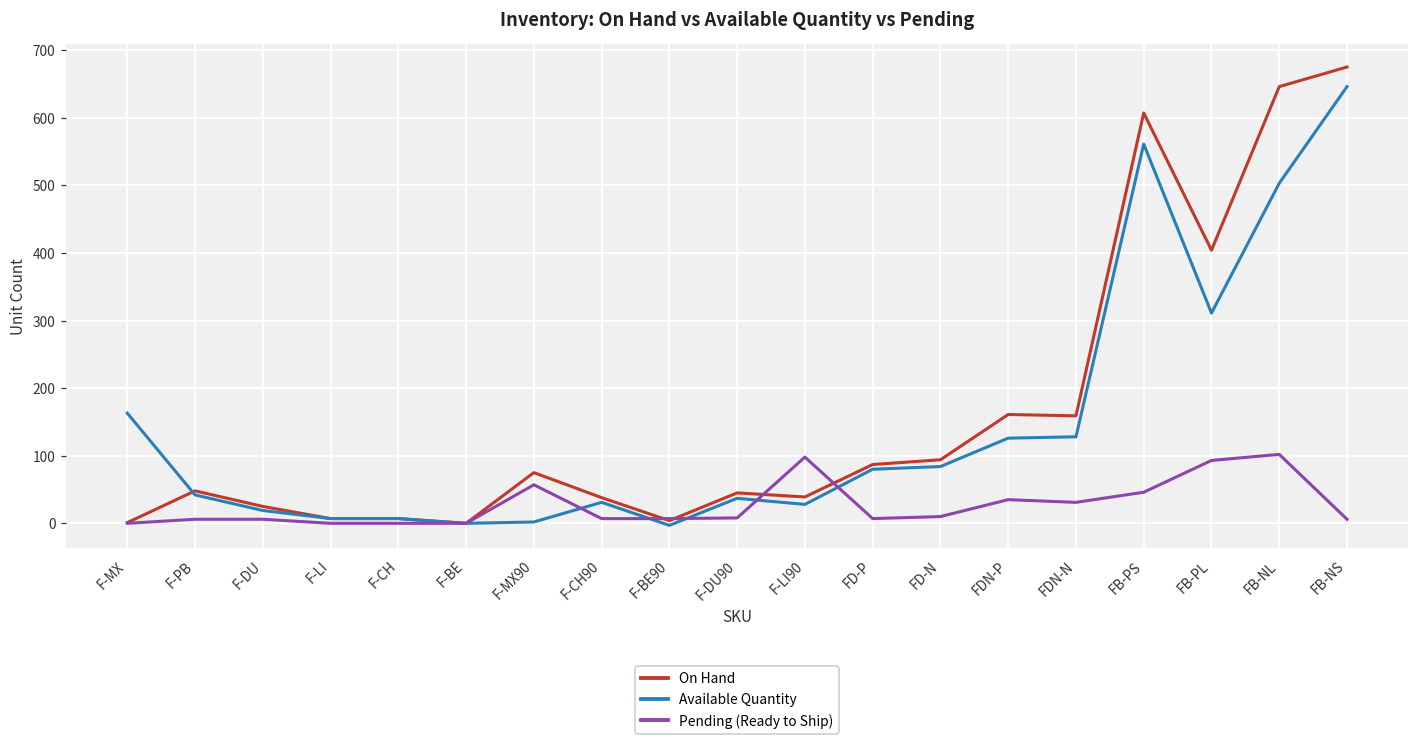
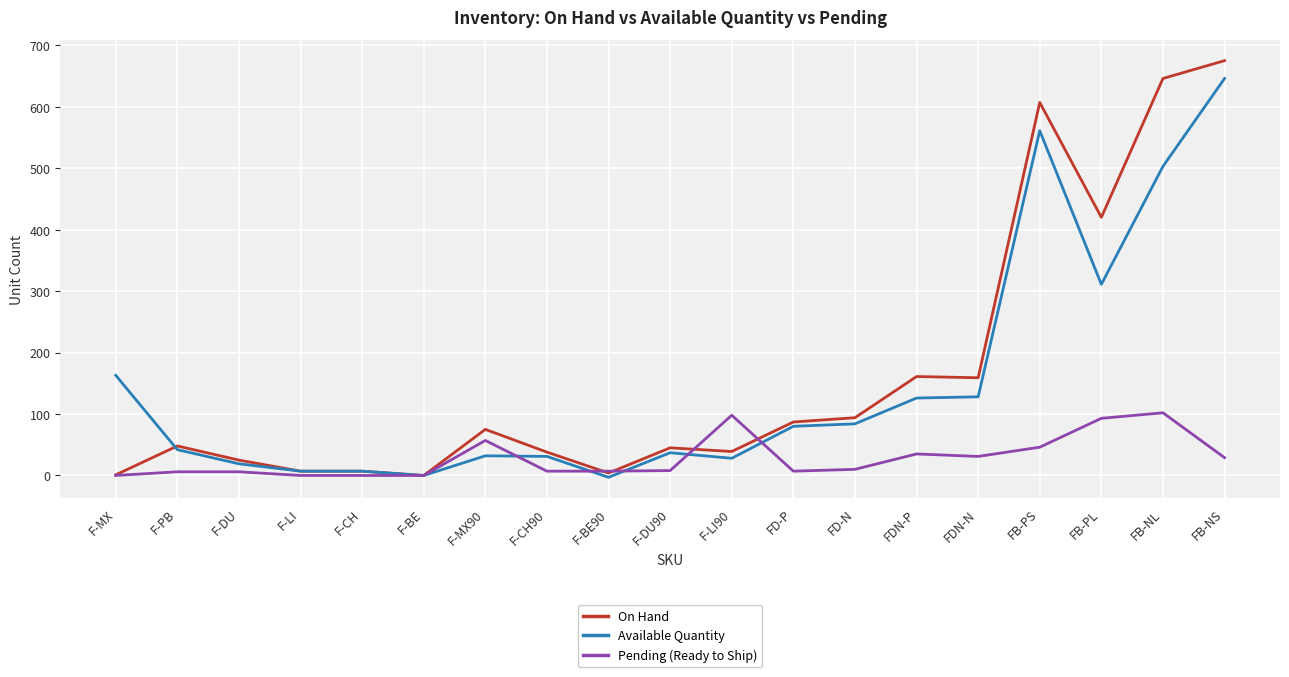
Available Quantity, F-MX90: 0 -> 30
On Hand, FB-PL: 400 -> 420
Pending (Ready to Ship), FB-NS: 10 -> 30
